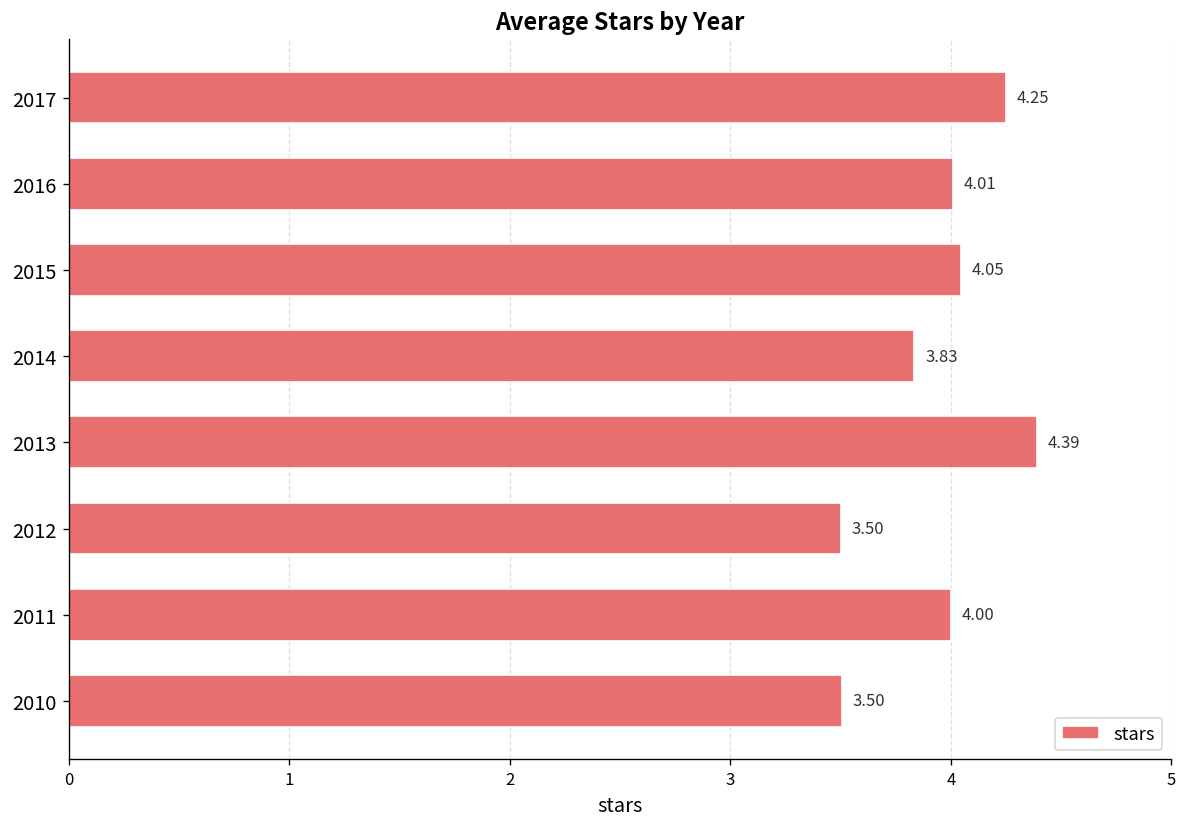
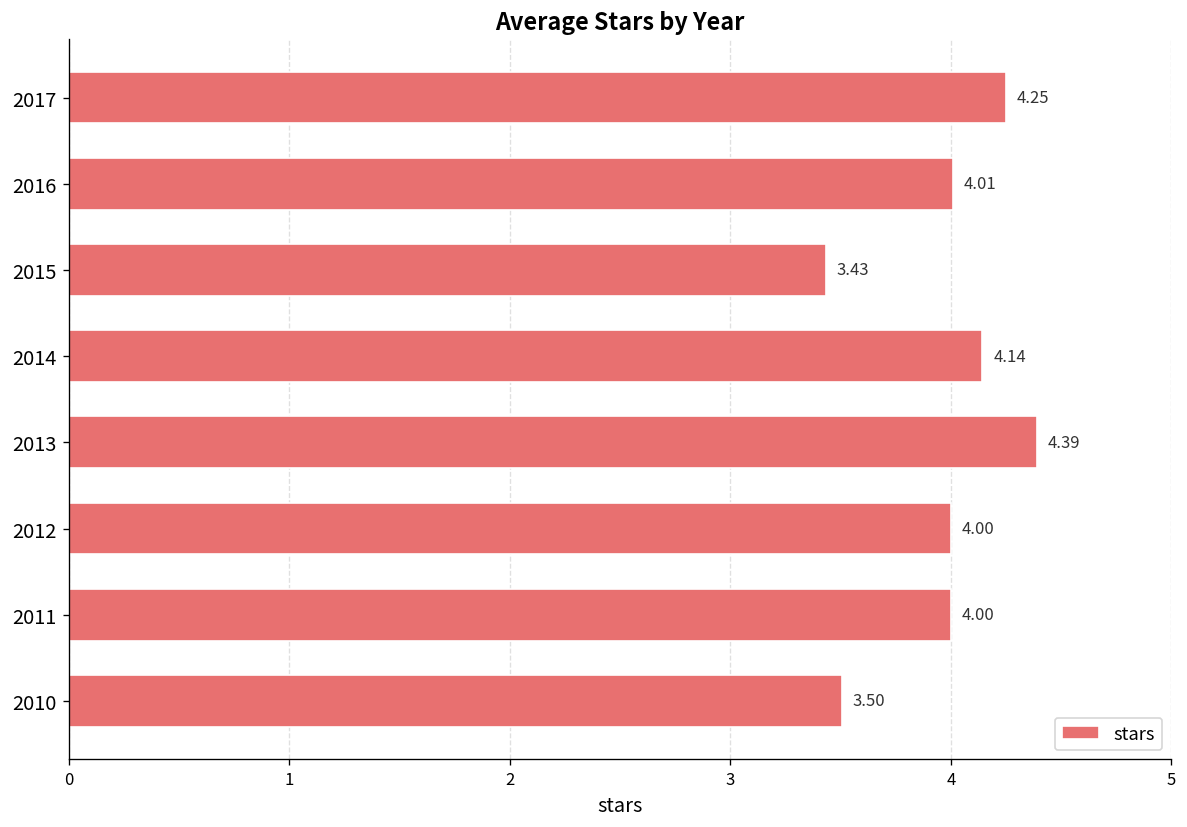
2015: 4.05 -> 3.43
2014: 3.83 -> 4.14
2012: 3.50 -> 4.00
